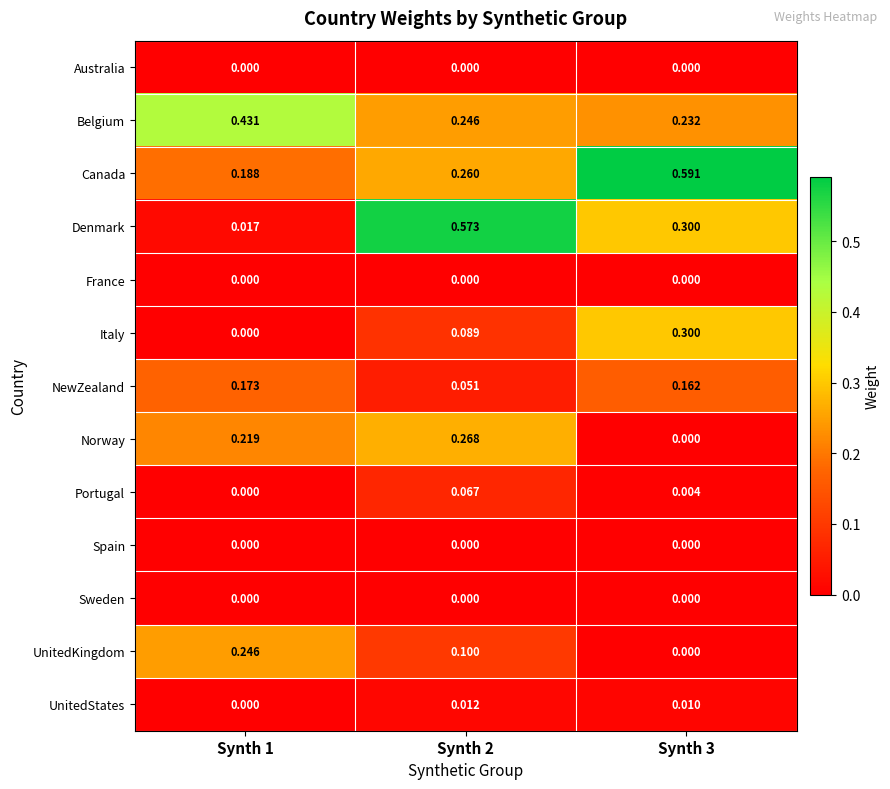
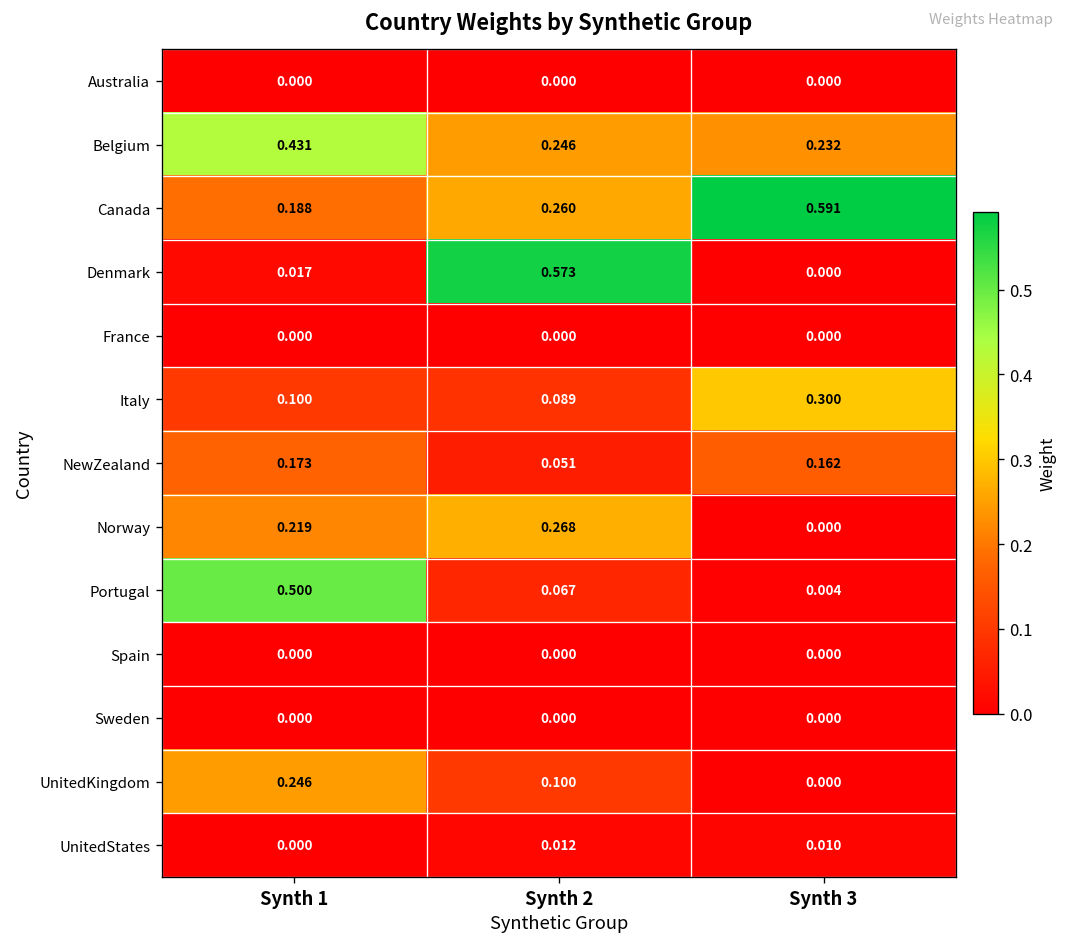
Denmark, Synth 3: 0.300 -> 0.000
Italy, Synth 1: 0.000 -> 0.100
Portugal, Synth 1: 0.000 -> 0.500
